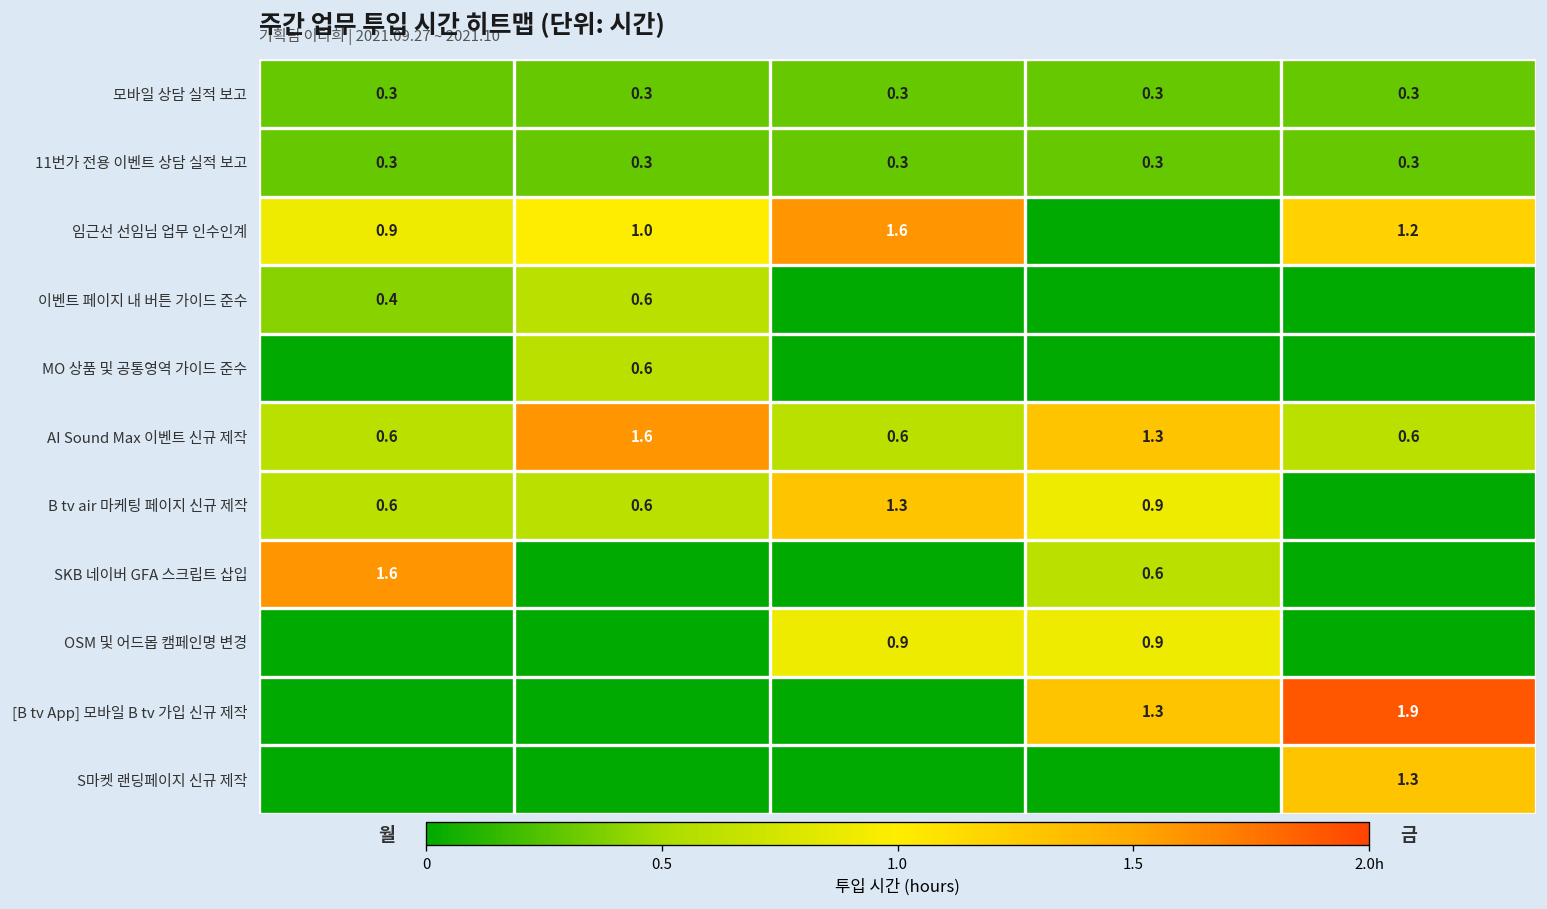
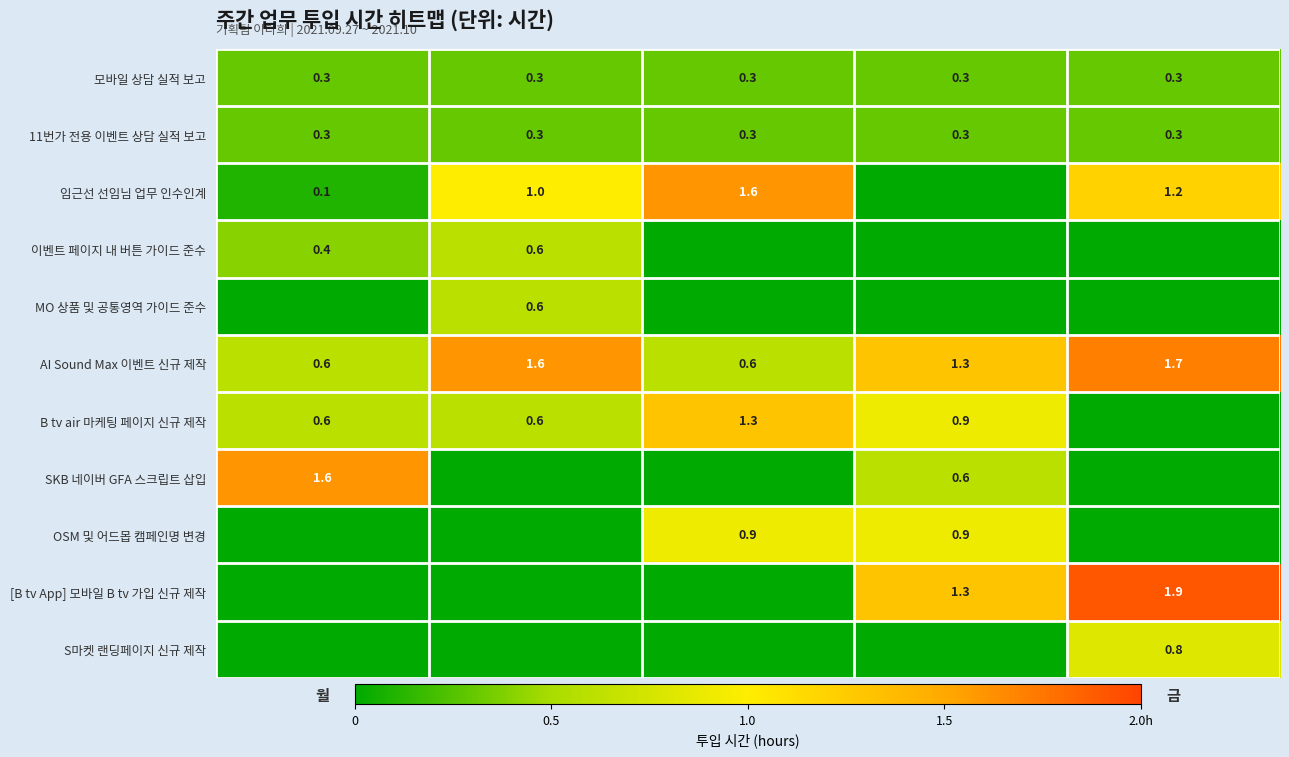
임근선 선임님 업무 인수인계, 월: 0.9 -> 0.1
AI Sound Max 이벤트 신규 제작, 금: 0.6 -> 1.7
S마켓 랜딩페이지 신규 제작, 금: 1.3 -> 0.8
